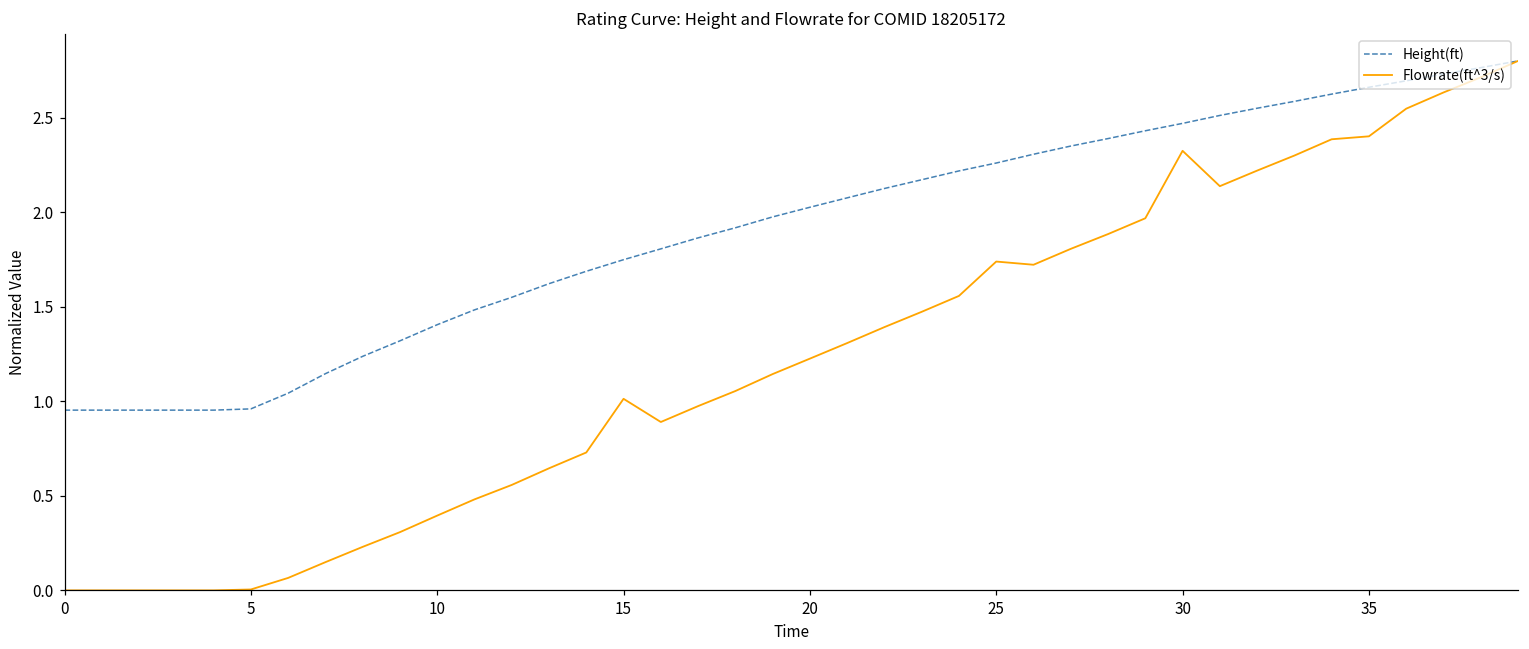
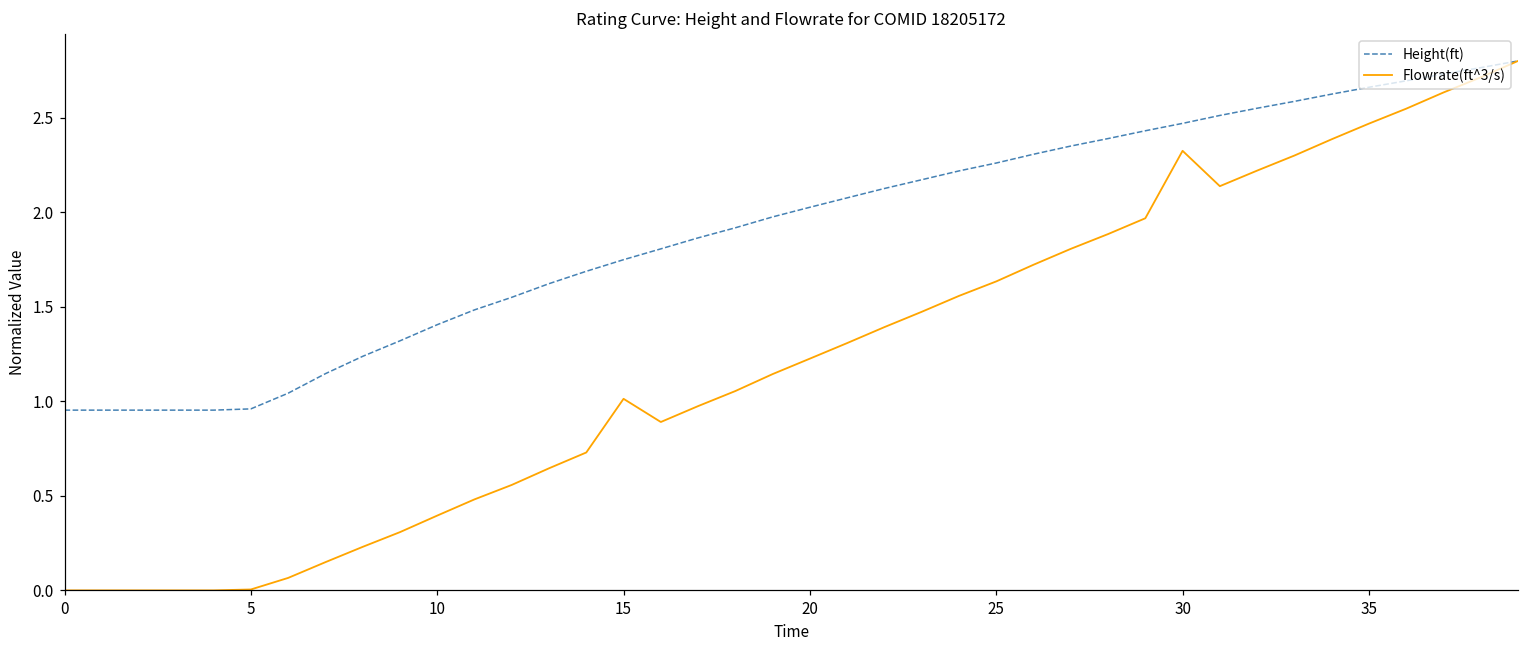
Flowrate(ft^3/s), 25: 1.74 -> 1.63
Flowrate(ft^3/s), 35: 2.40 -> 2.47
